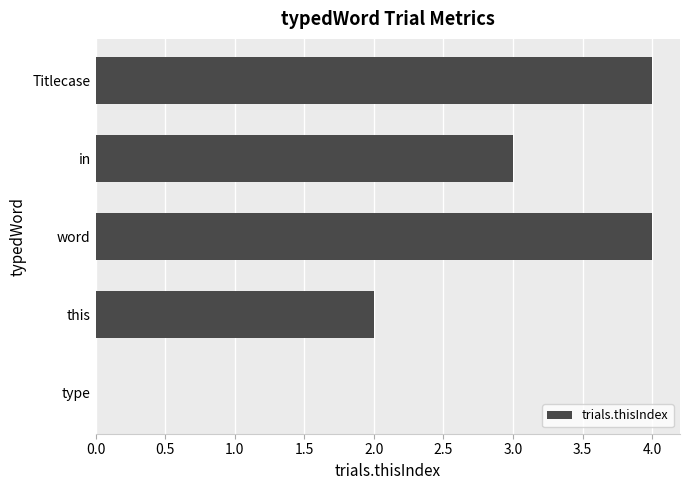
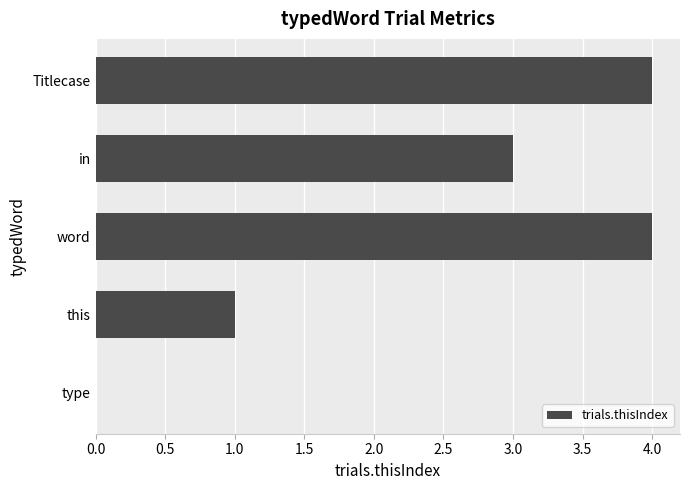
this: 2 -> 1
